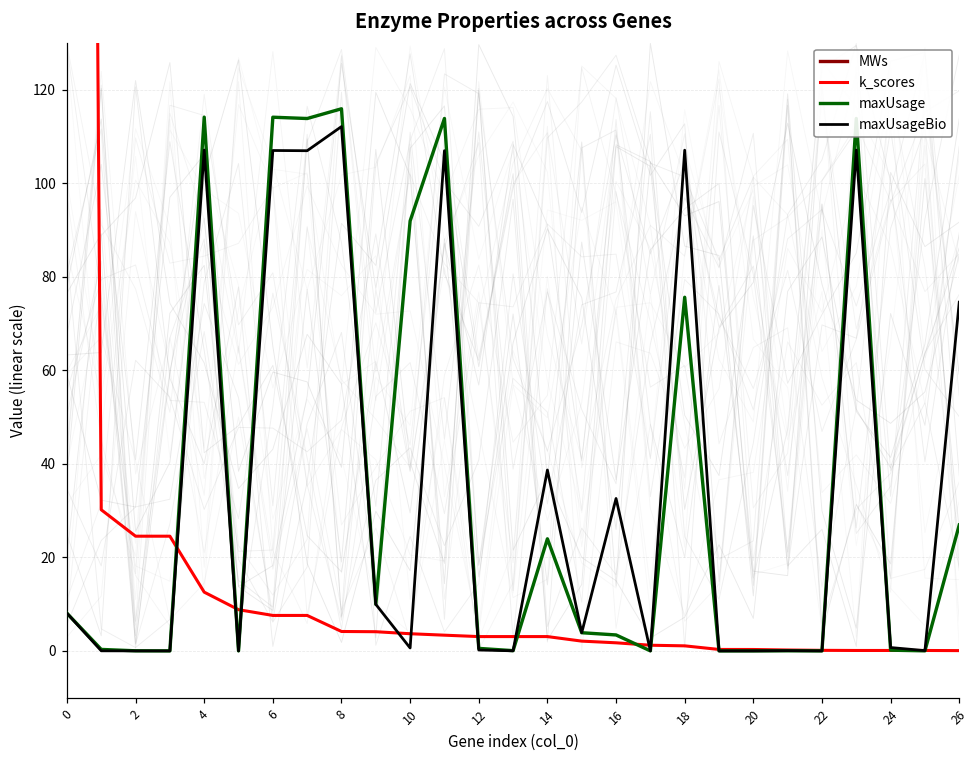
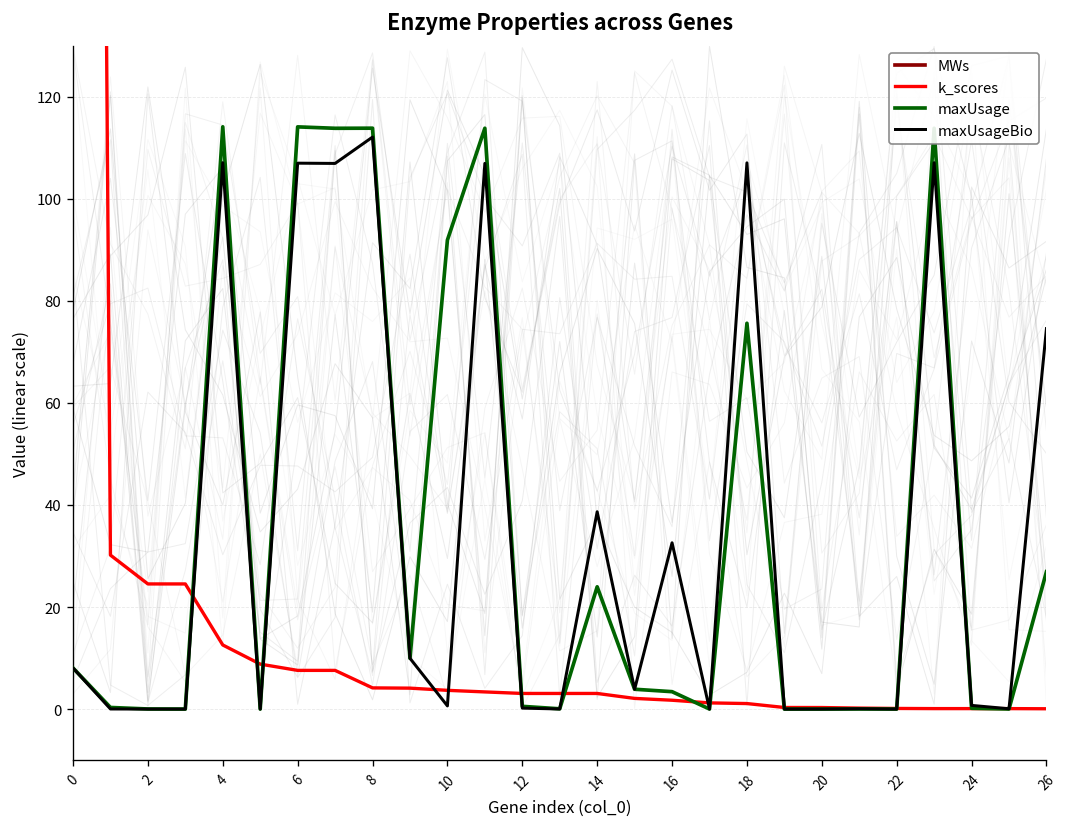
maxUsage, 8: 116 -> 114
